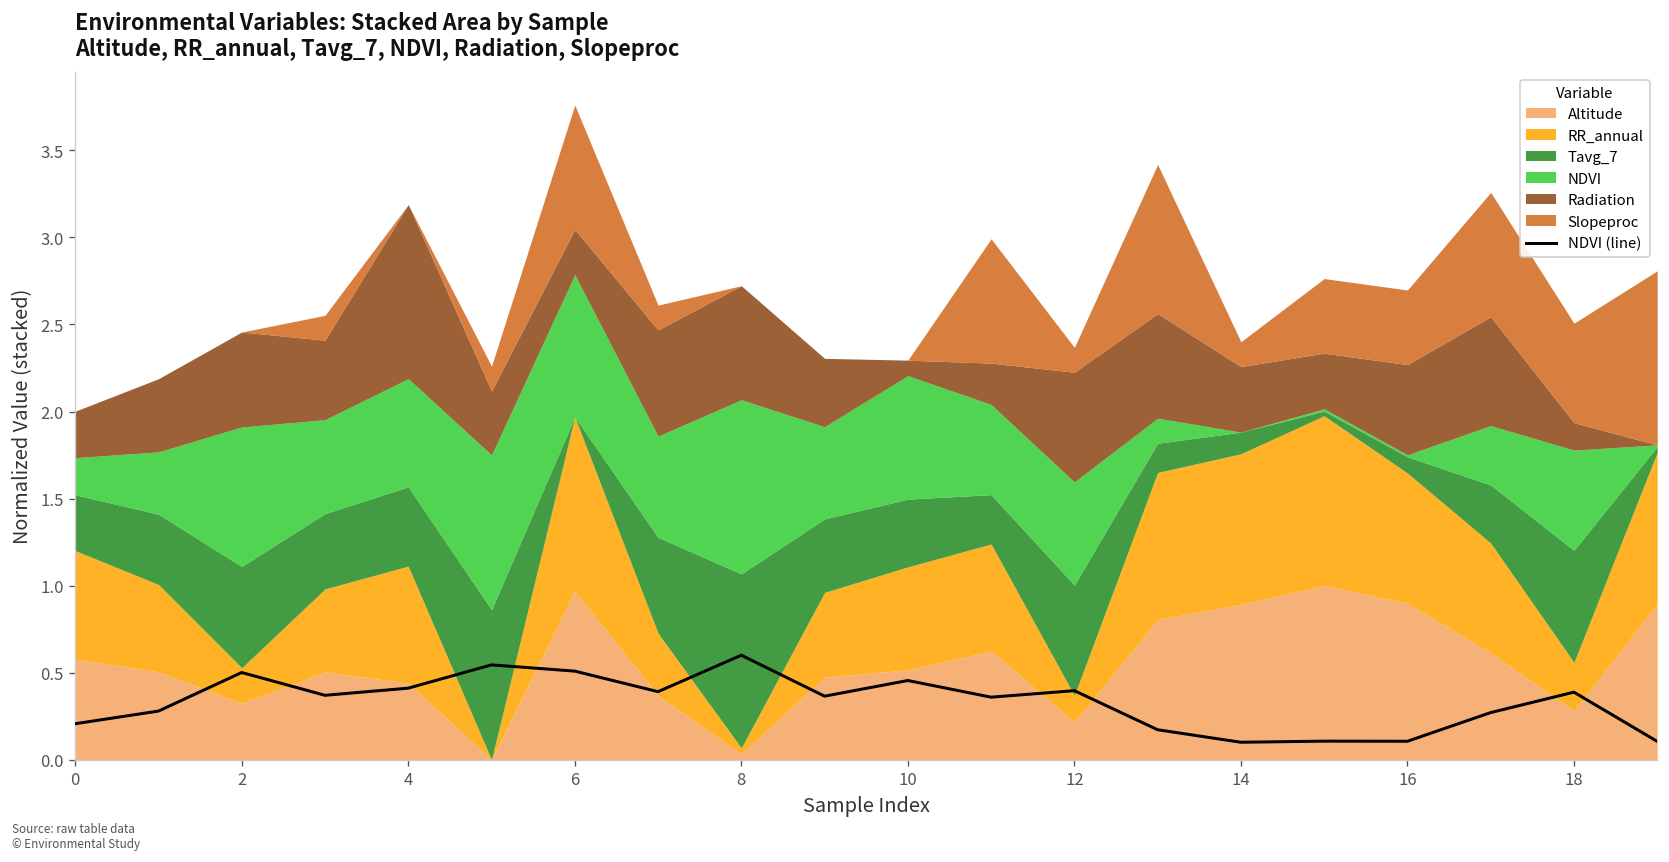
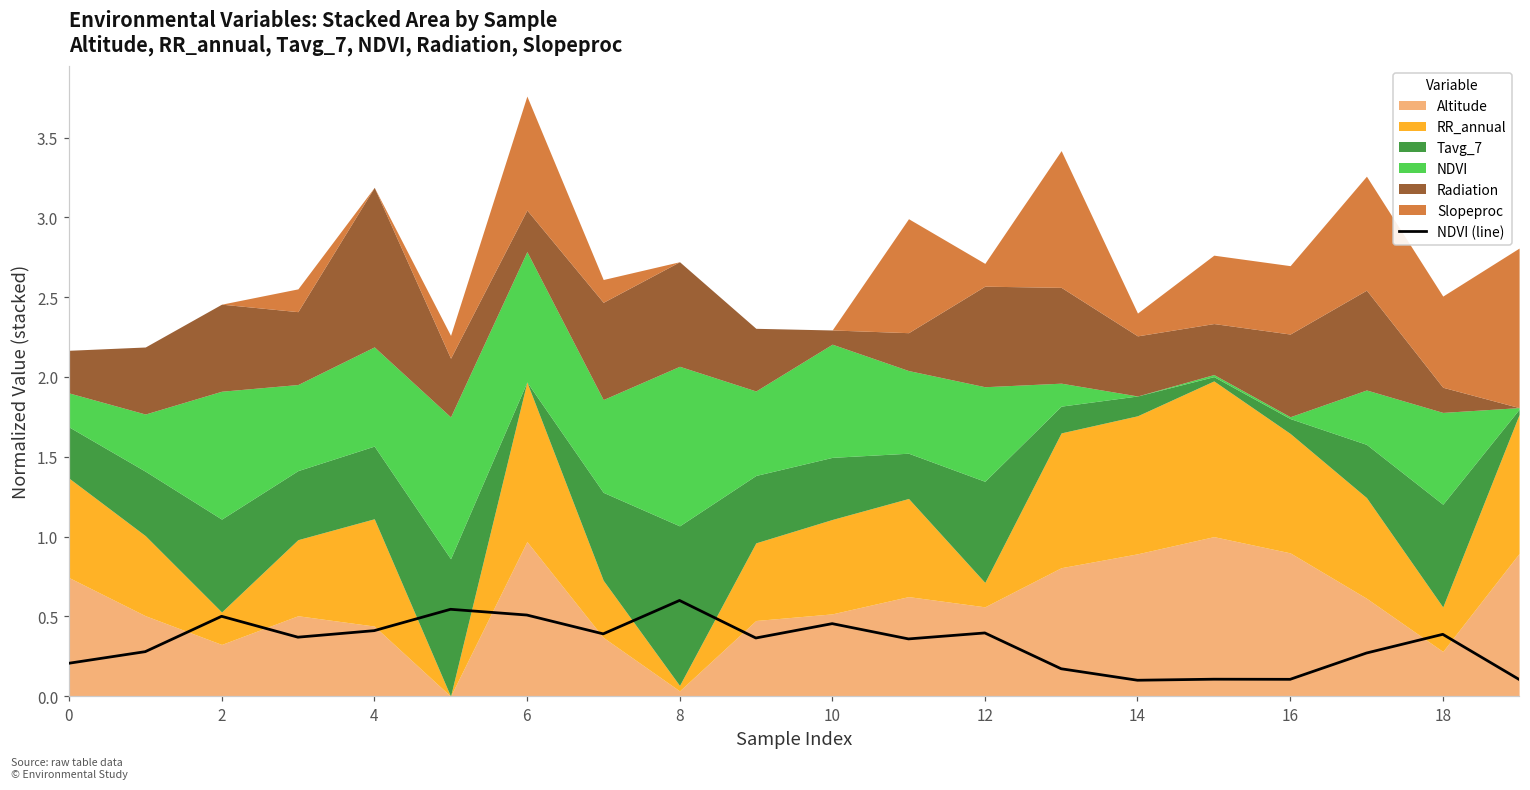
Altitude, 0: 0.58 -> 0.74
Altitude, 12: 0.22 -> 0.56
